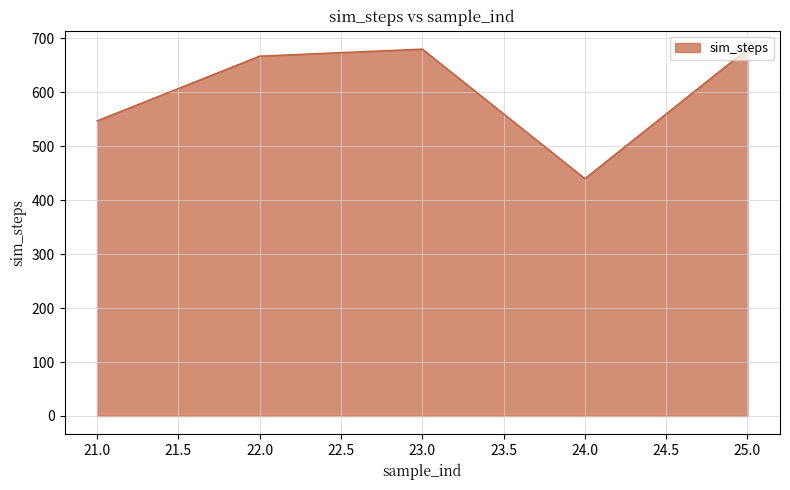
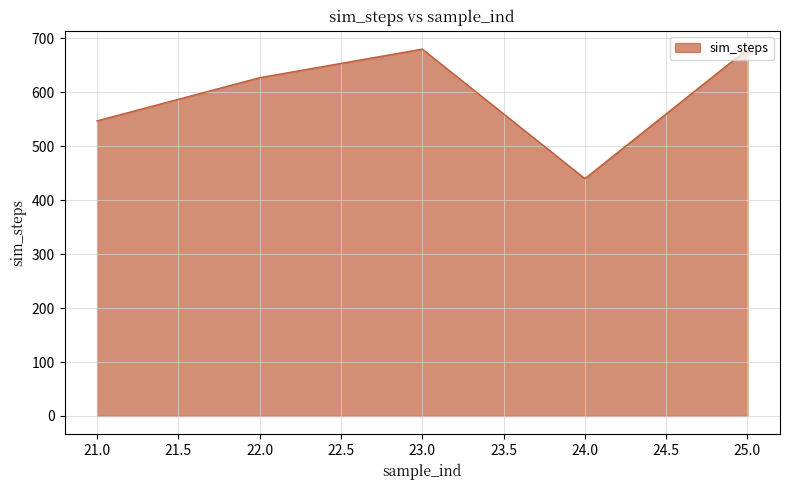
22.0: 670 -> 630
